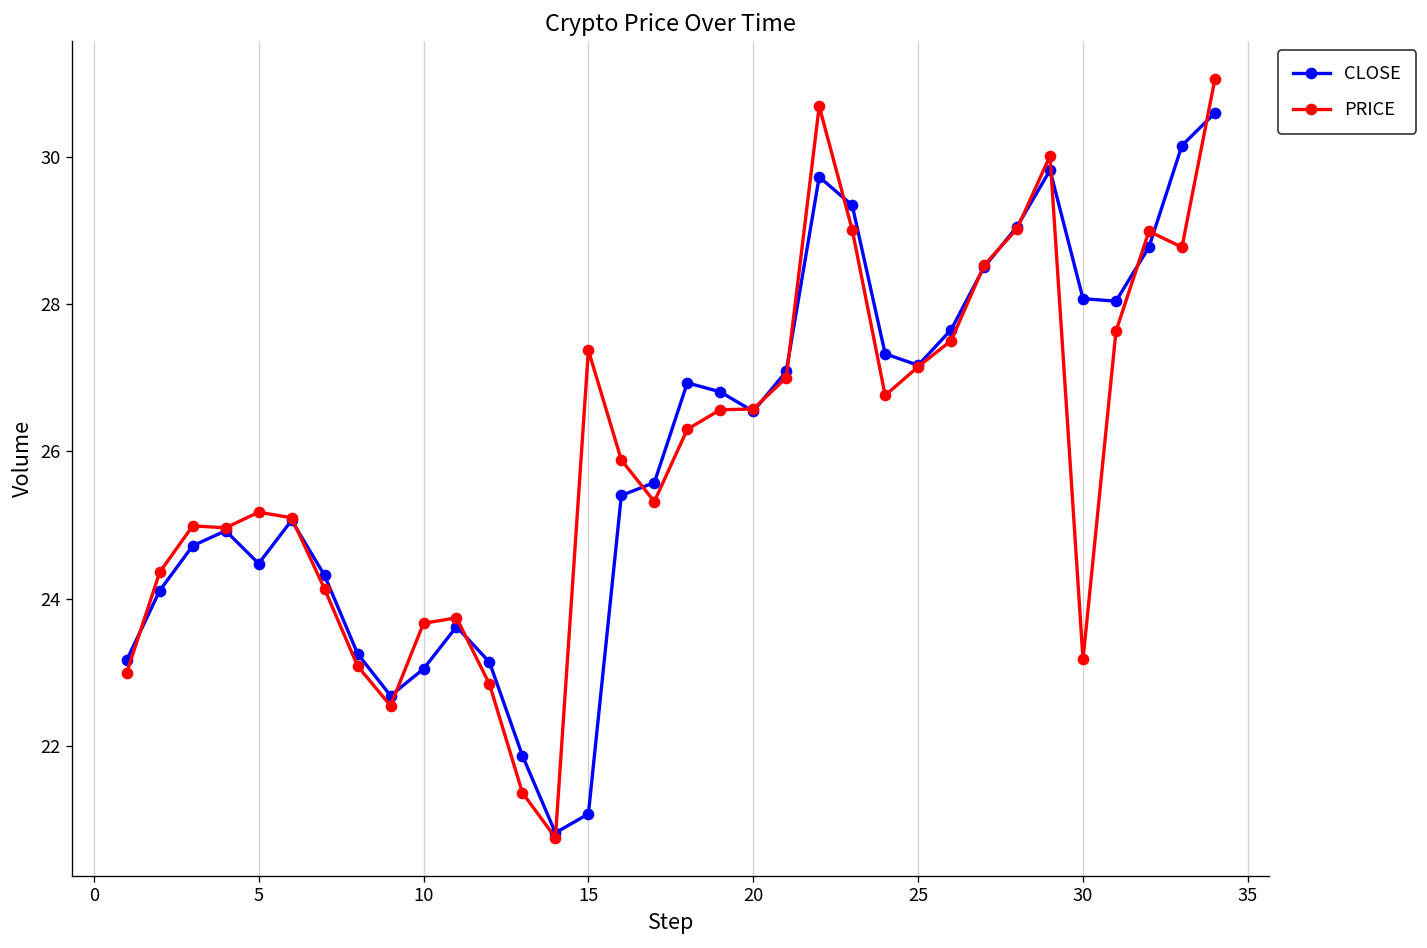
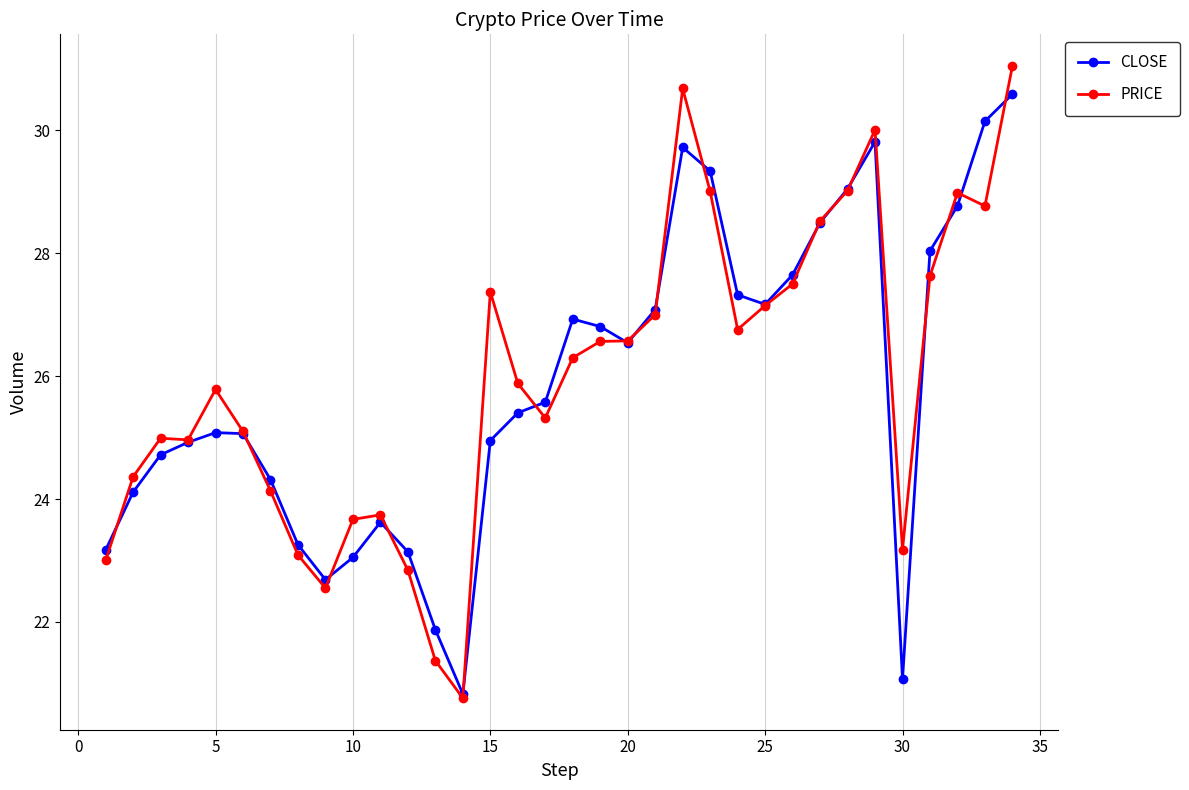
CLOSE, 5: 24.5 -> 25.1
PRICE, 5: 25.2 -> 25.8
CLOSE, 15: 21.1 -> 25.0
CLOSE, 30: 28.1 -> 21.1
